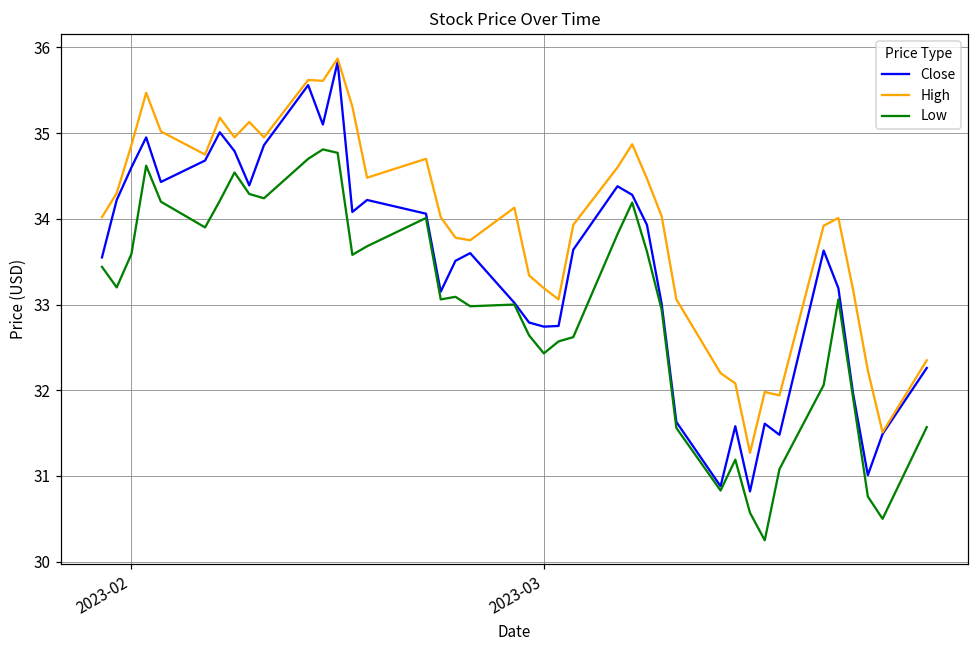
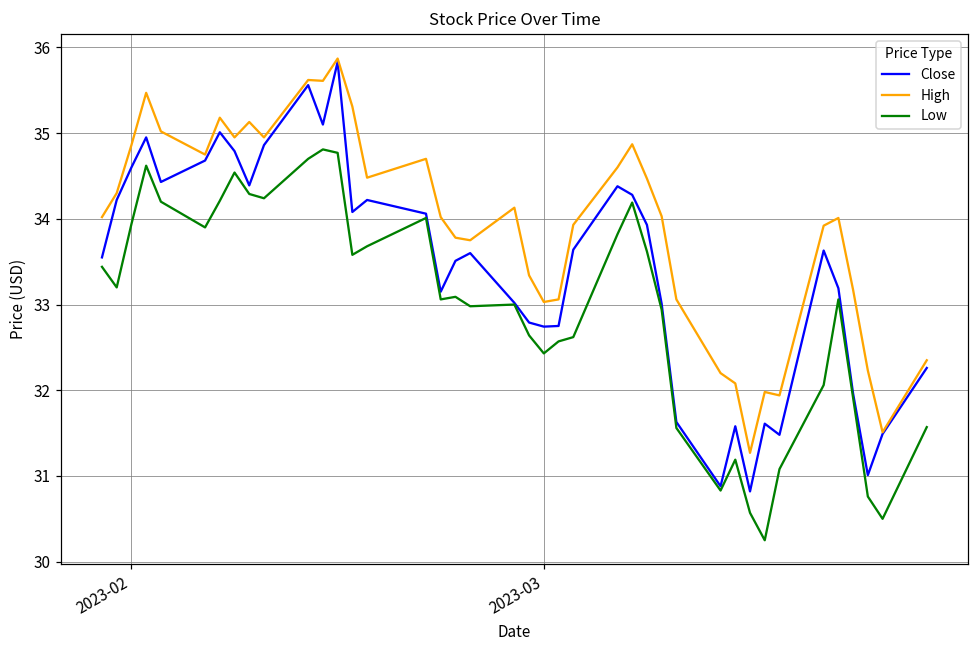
Low, 2023-02: 33.6 -> 33.9
High, 2023-03: 33.2 -> 33.0
